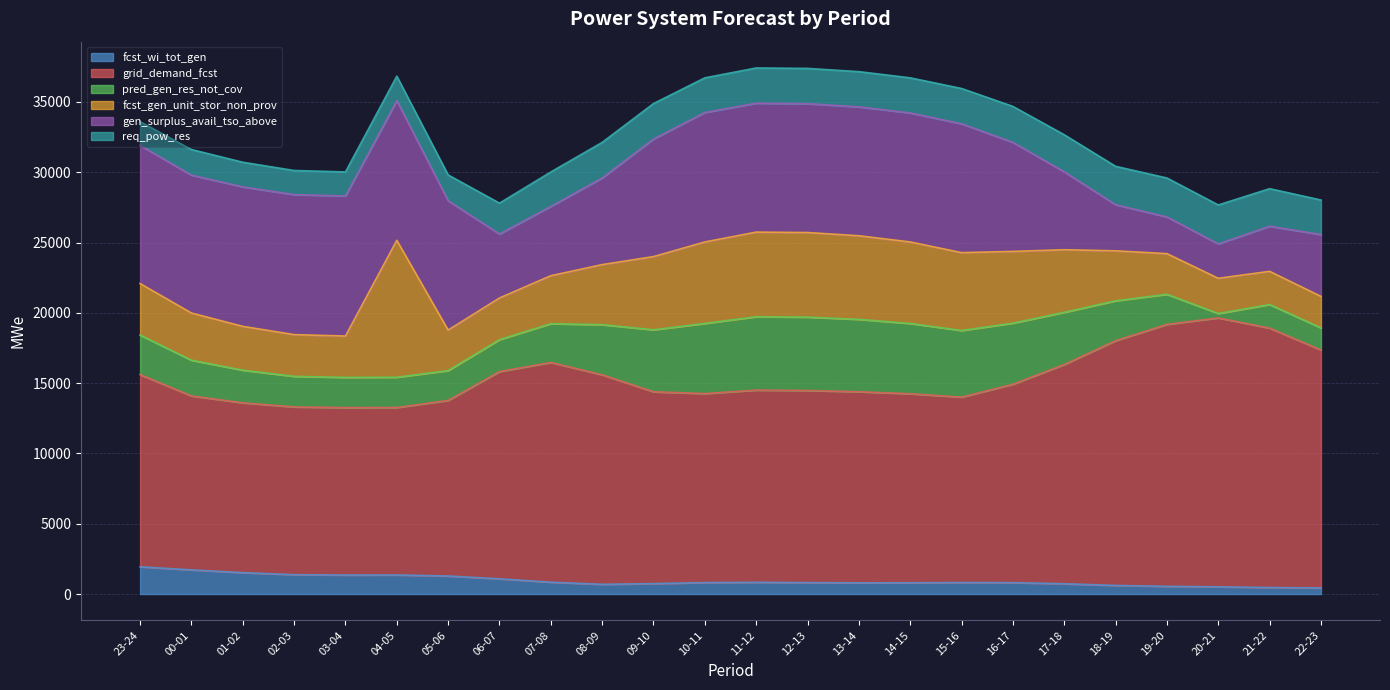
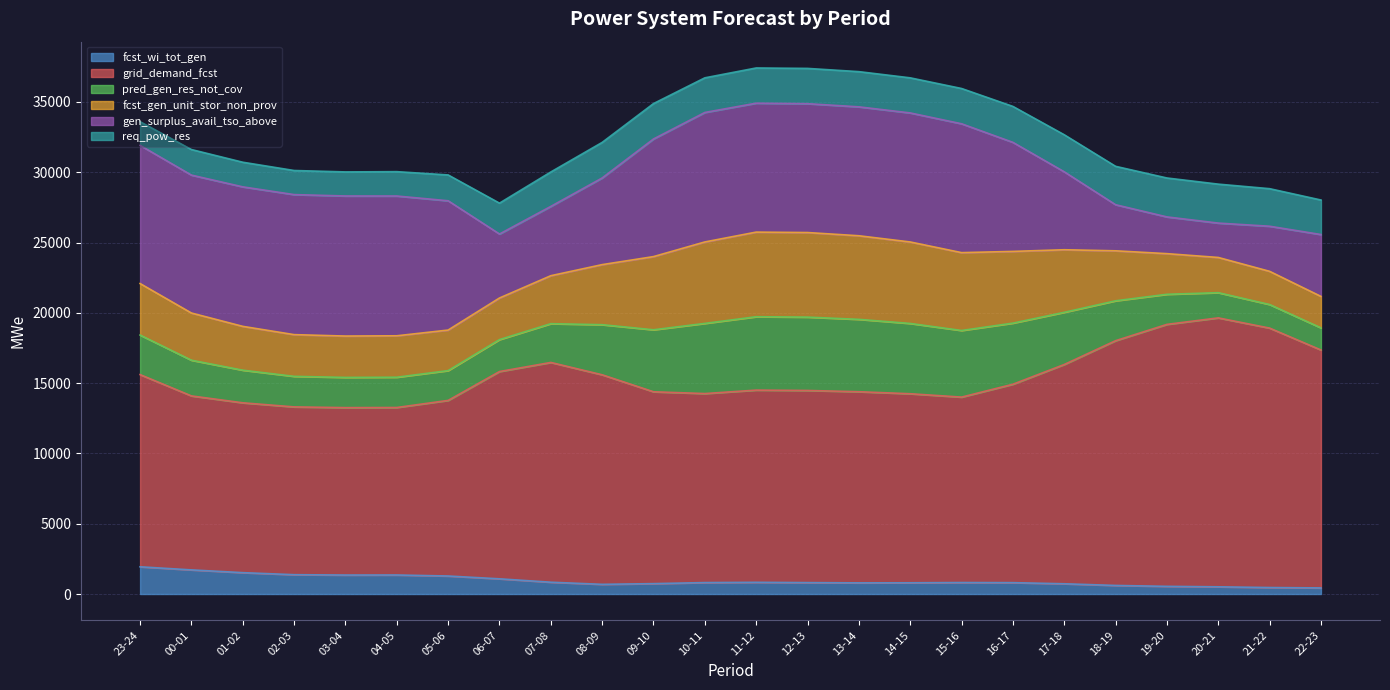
fcst_gen_unit_stor_non_prov, 04-05: 9700 -> 2900
pred_gen_res_not_cov, 20-21: 300 -> 1800
